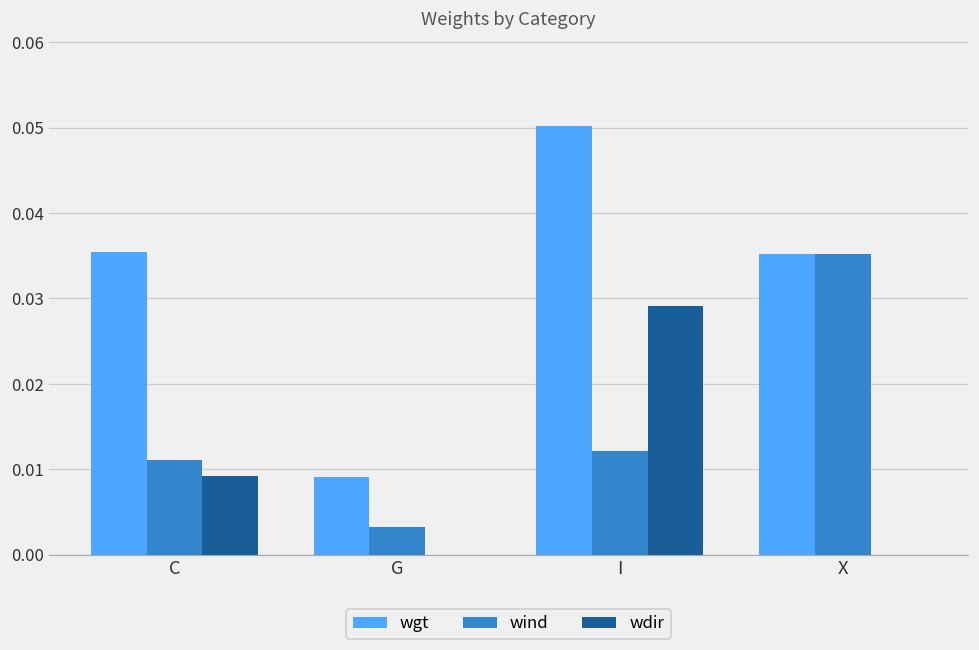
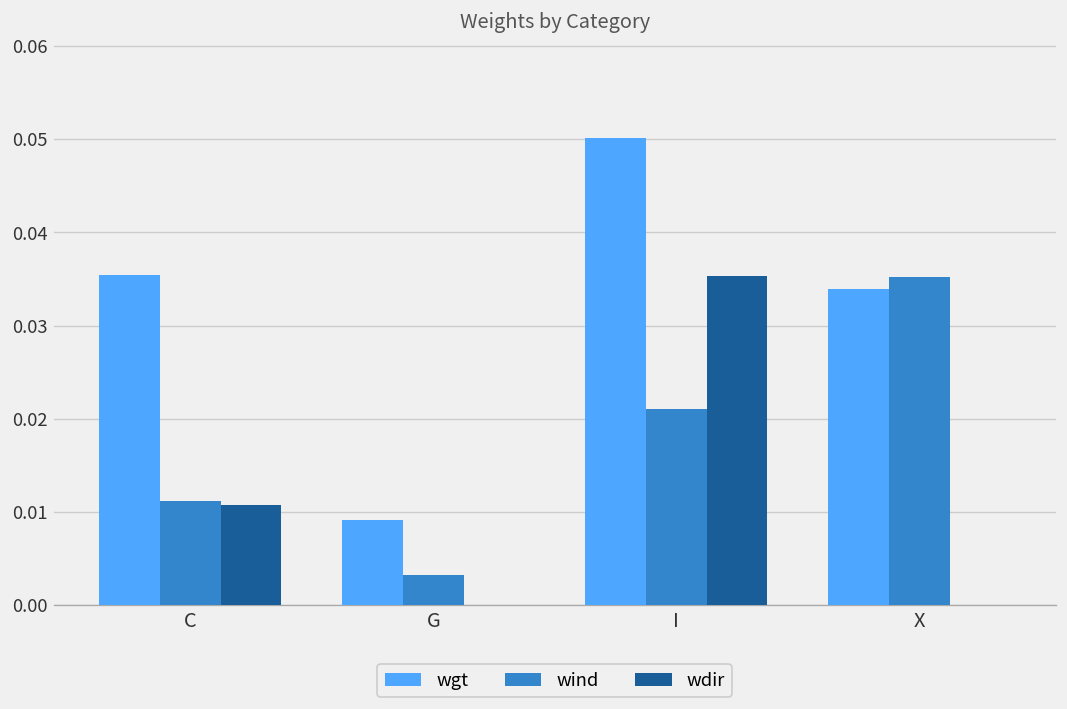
wdir, C: 0.009 -> 0.011
wind, I: 0.012 -> 0.021
wdir, I: 0.029 -> 0.035
wgt, X: 0.035 -> 0.034
